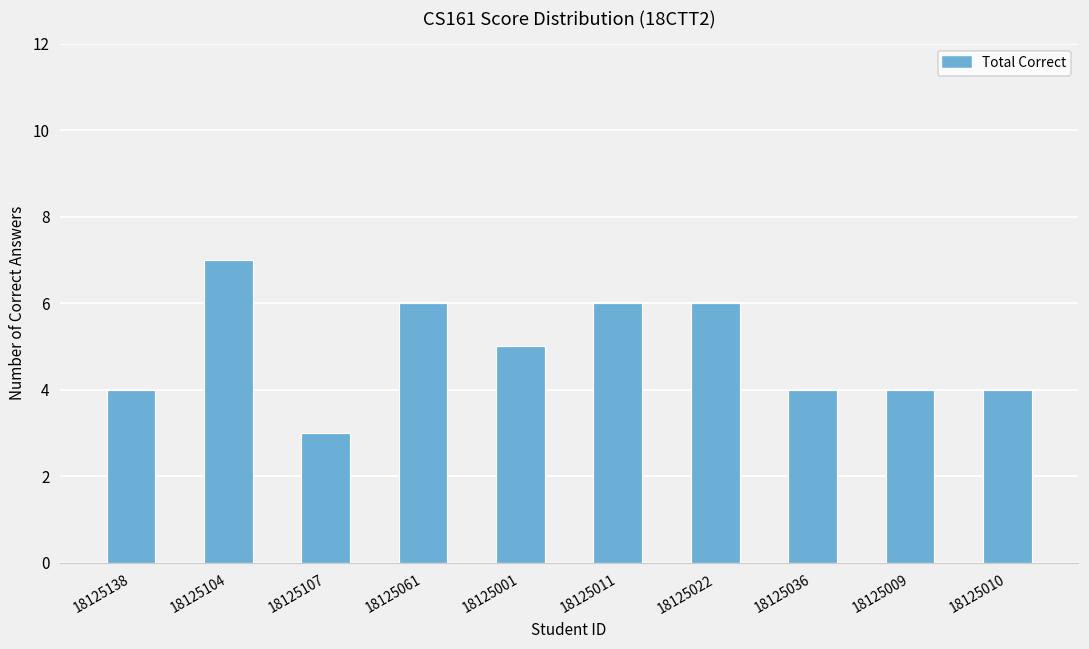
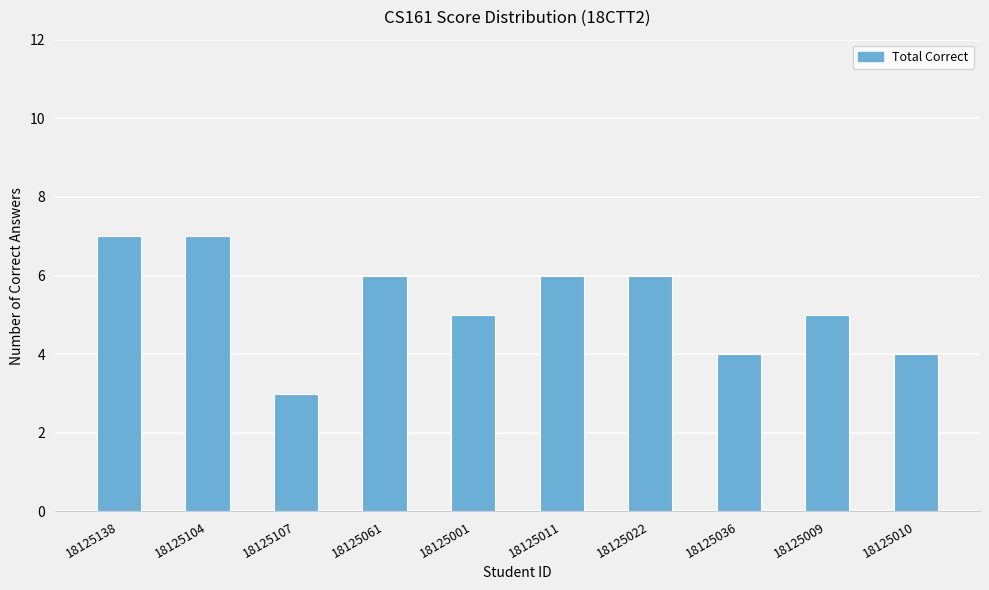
18125138: 4 -> 7
18125009: 4 -> 5
